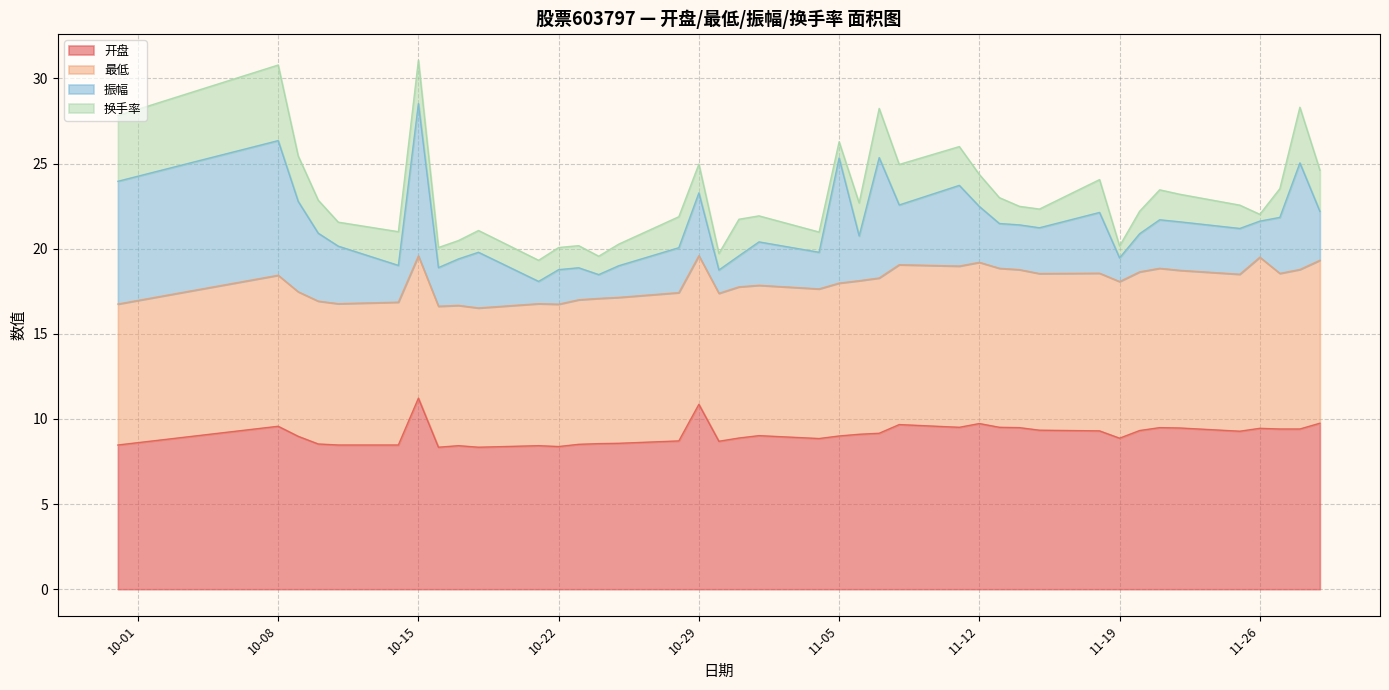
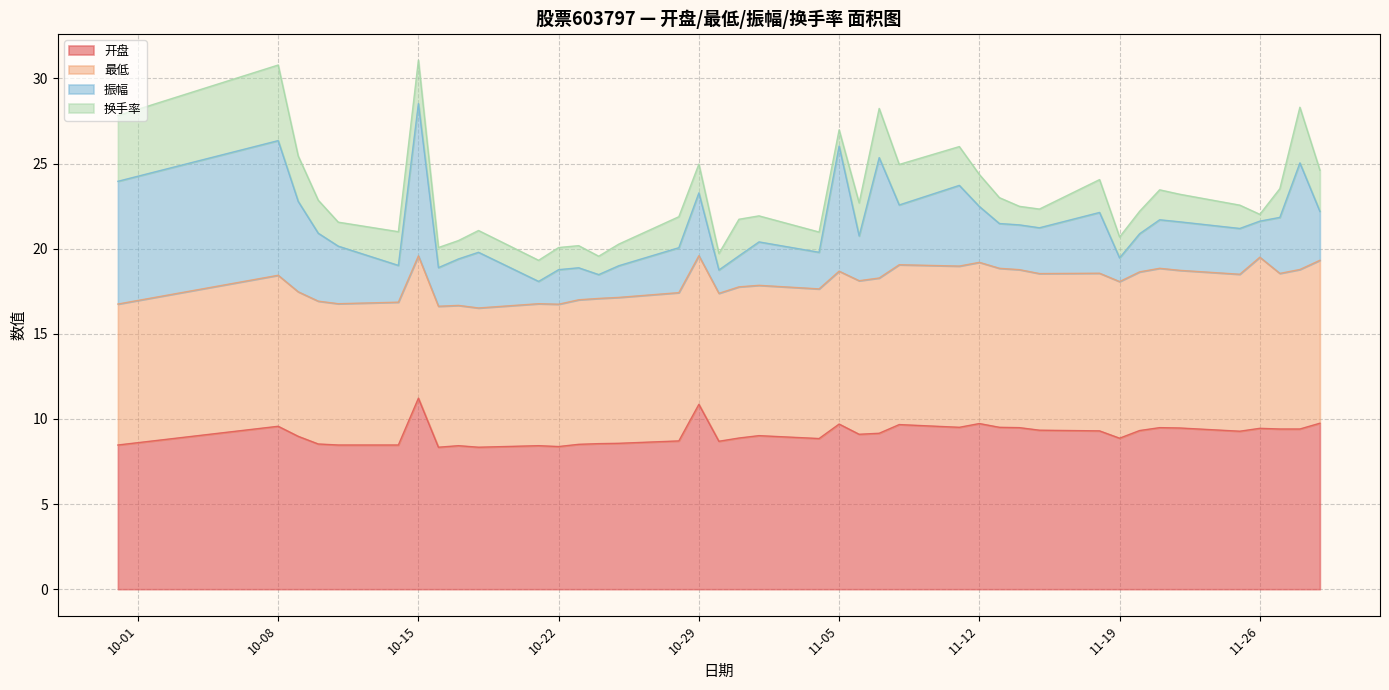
开盘, 11-05: 9.0 -> 9.7
换手率, 11-19: 0.7 -> 1.2
